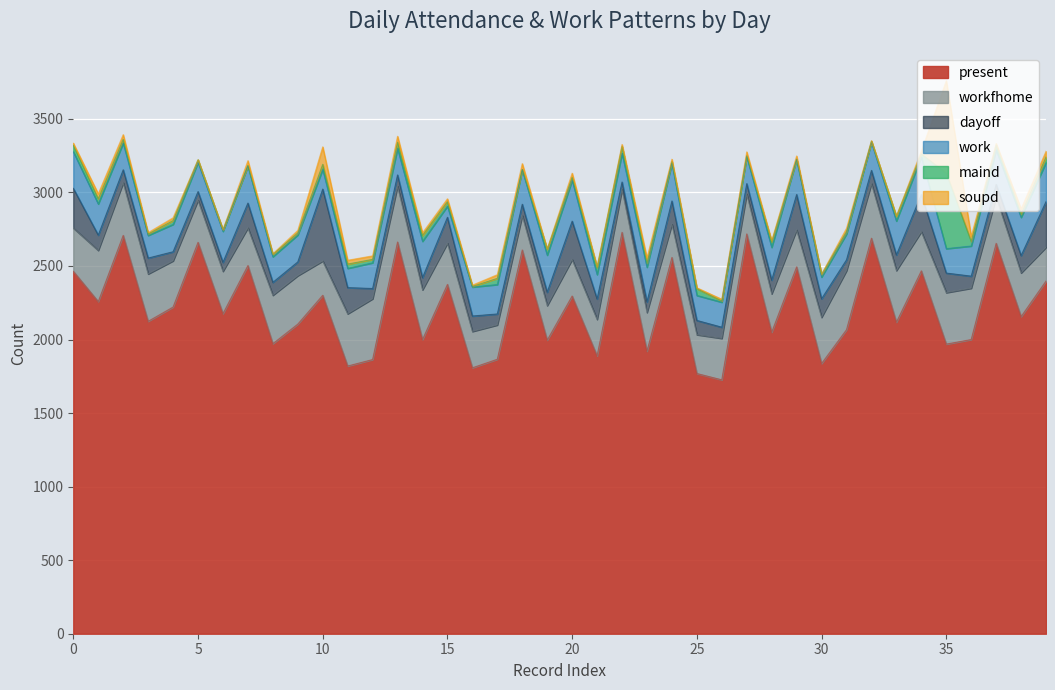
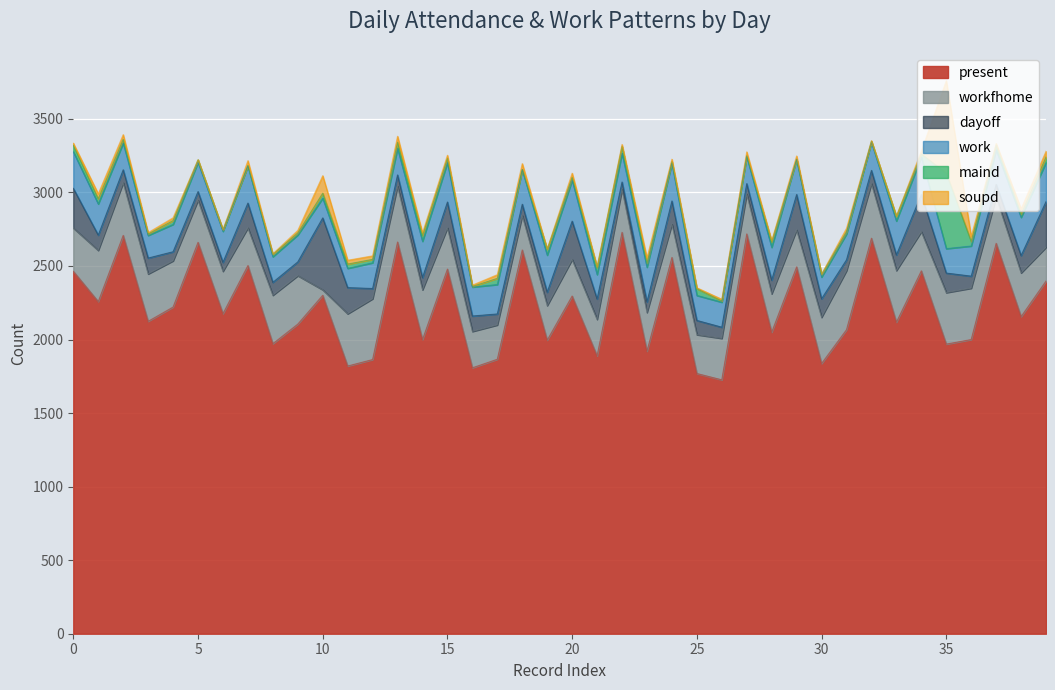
workfhome, 10: 230 -> 40
present, 15: 2380 -> 2480
work, 15: 80 -> 270
